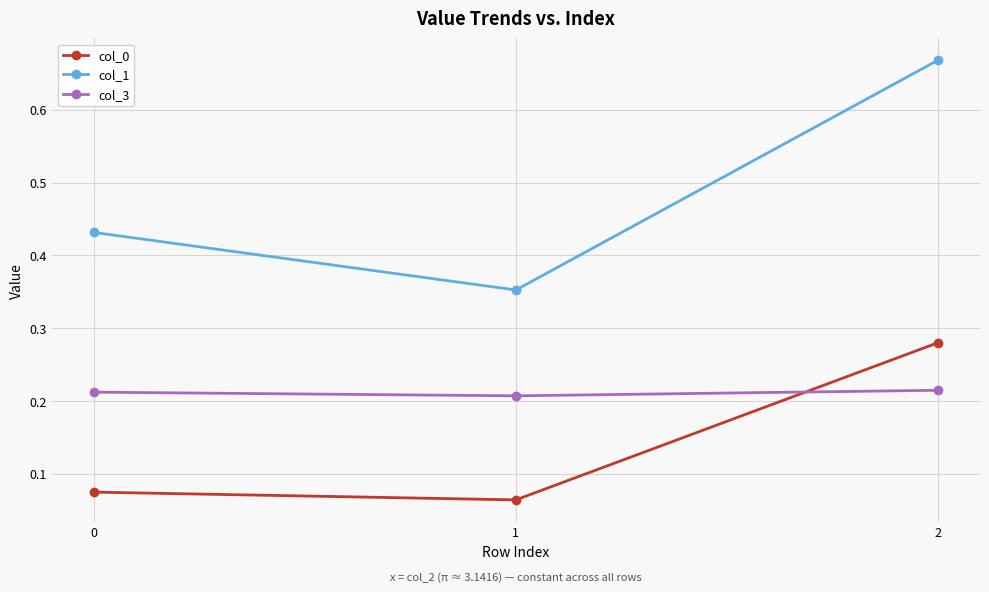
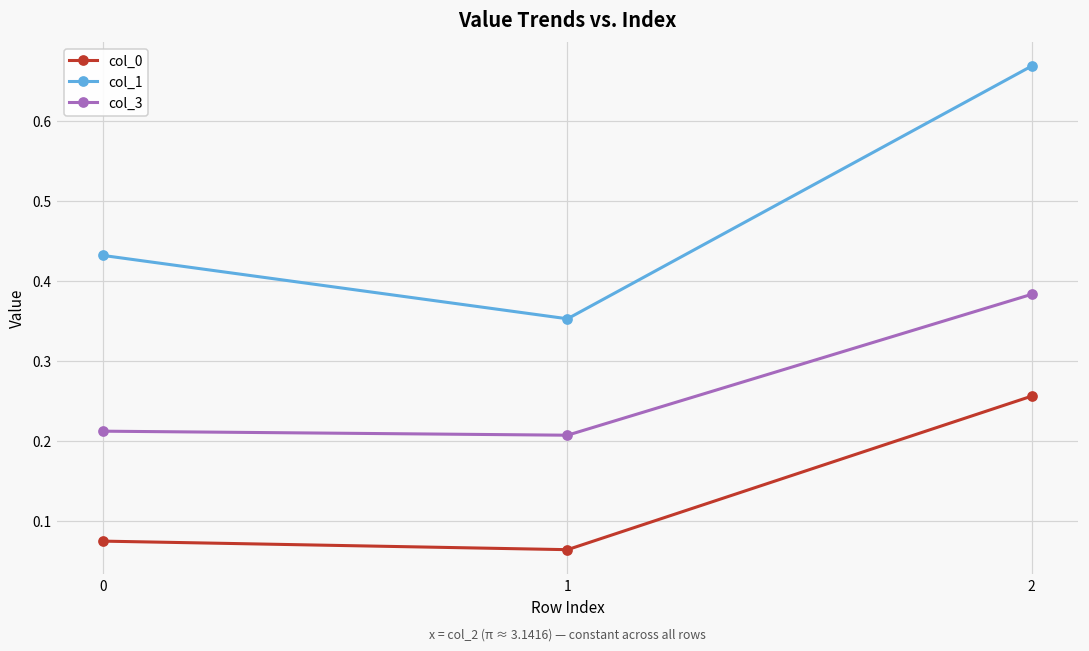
col_0, 2: 0.28 -> 0.26
col_3, 2: 0.21 -> 0.38
